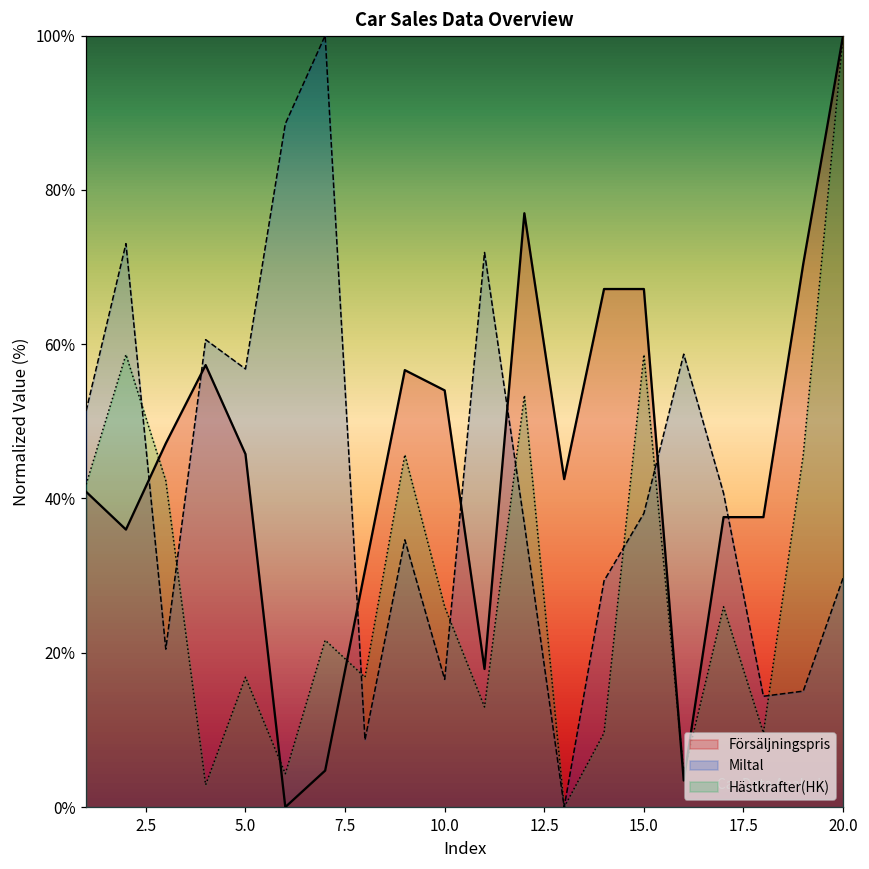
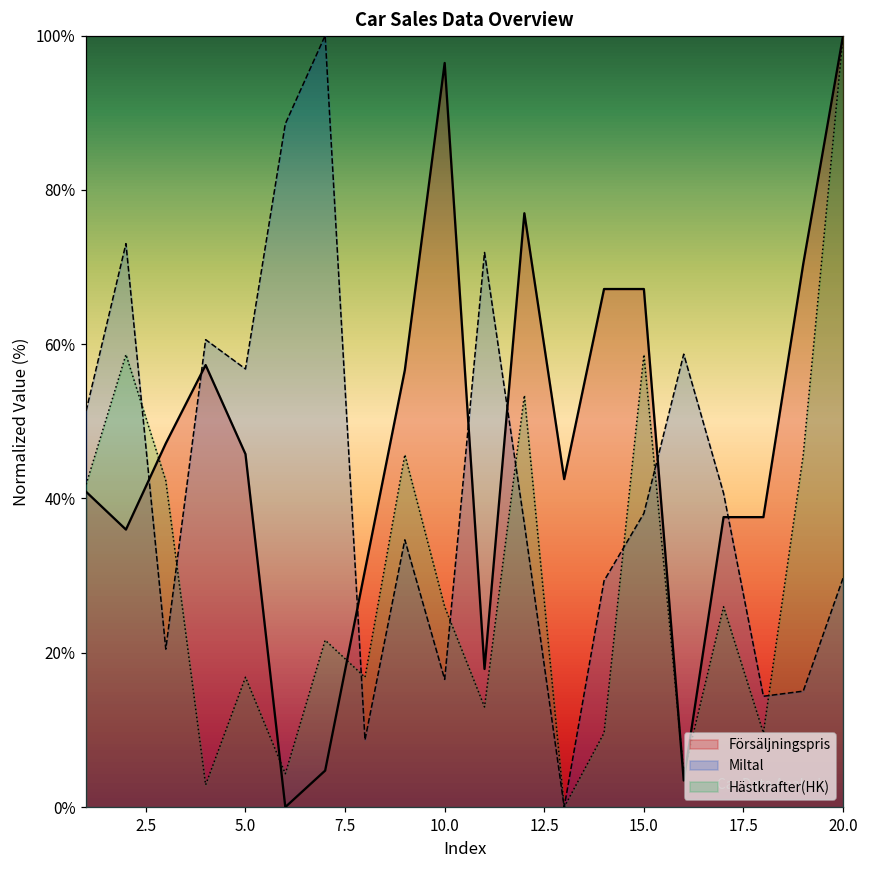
Försäljningspris, 10.0: 54% -> 96%
